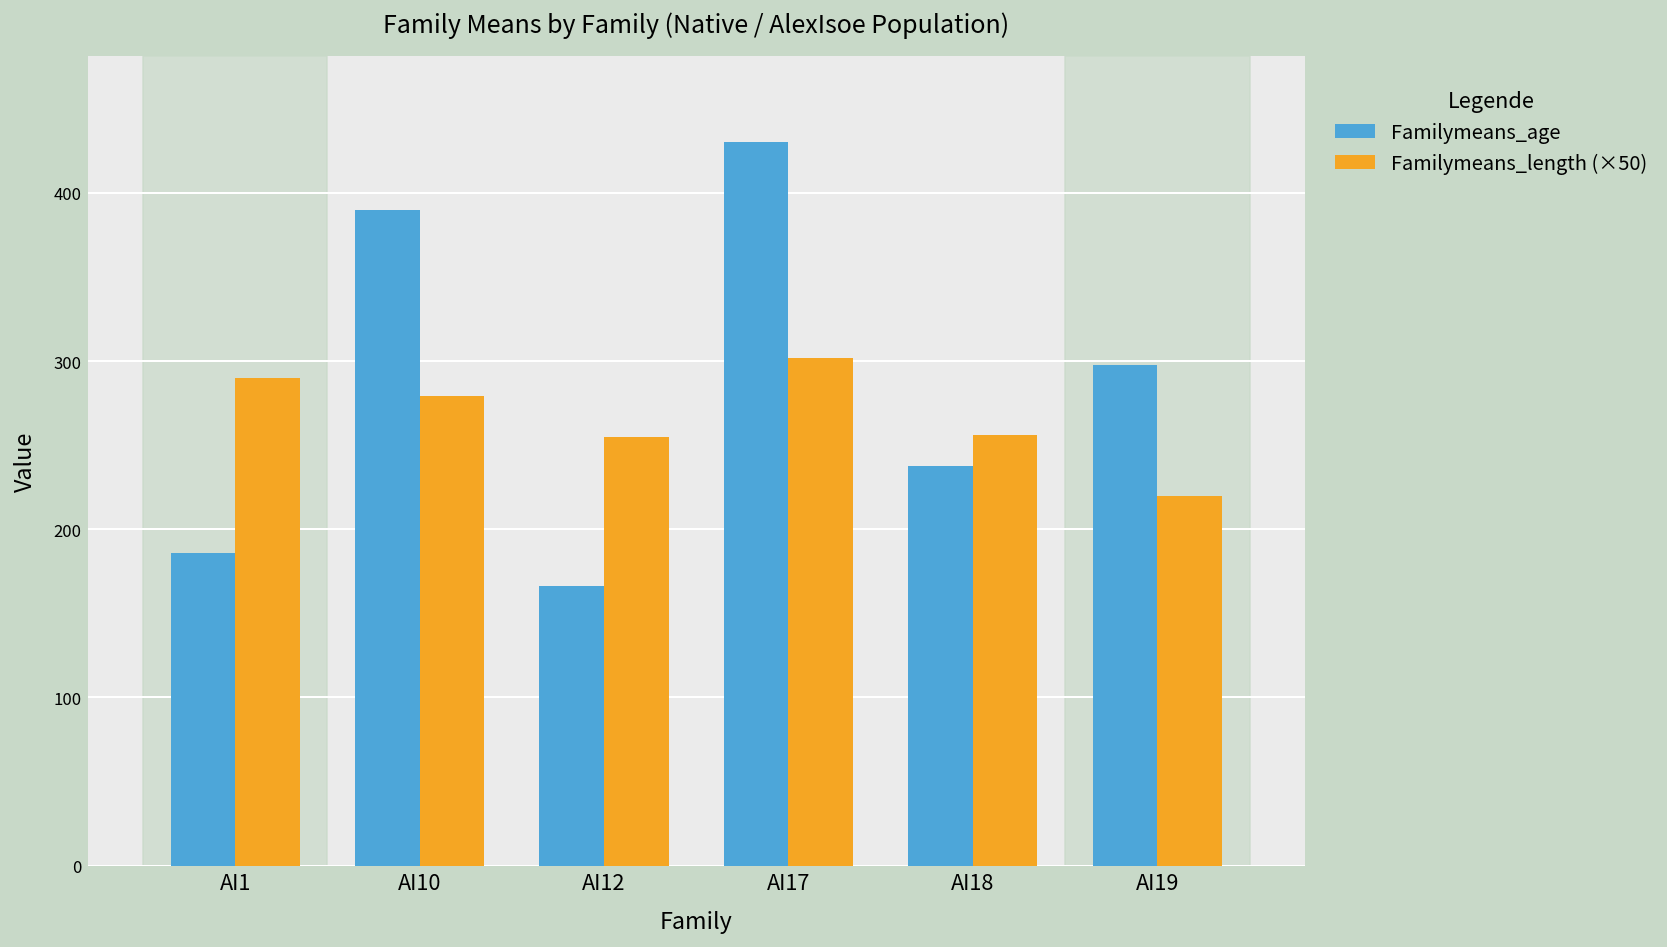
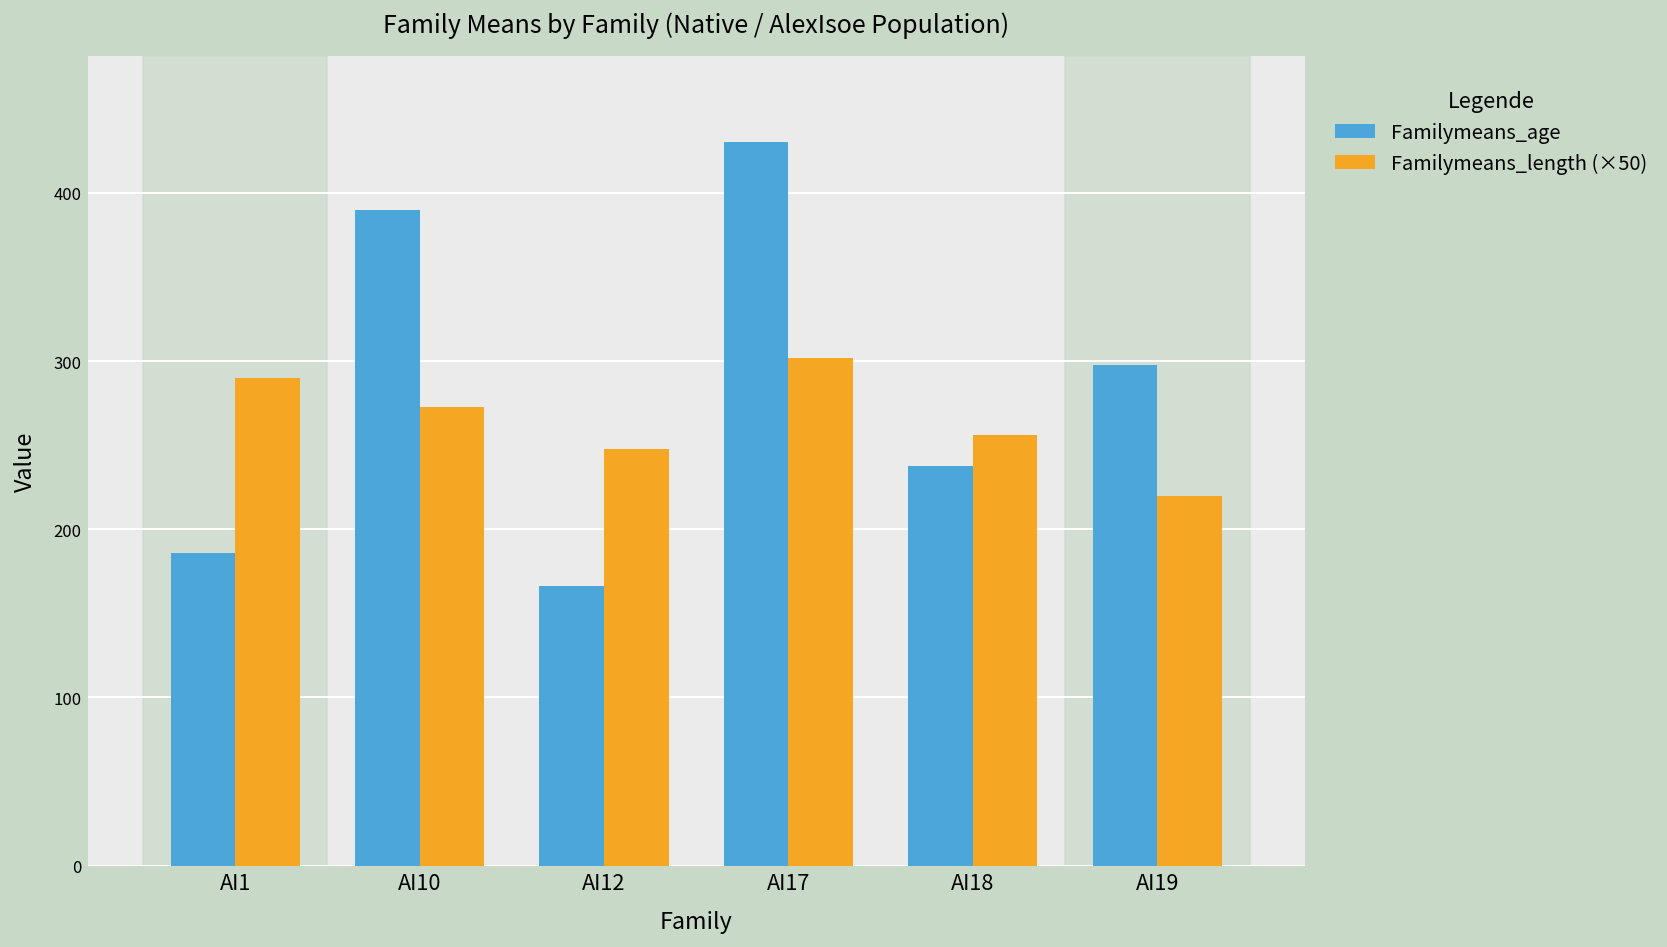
Familymeans_length (×50), AI10: 279 -> 273
Familymeans_length (×50), AI12: 255 -> 248
